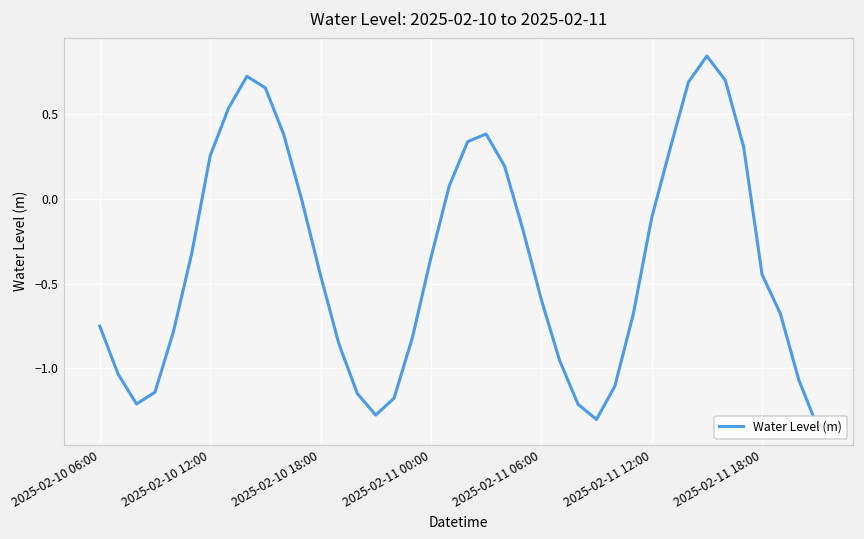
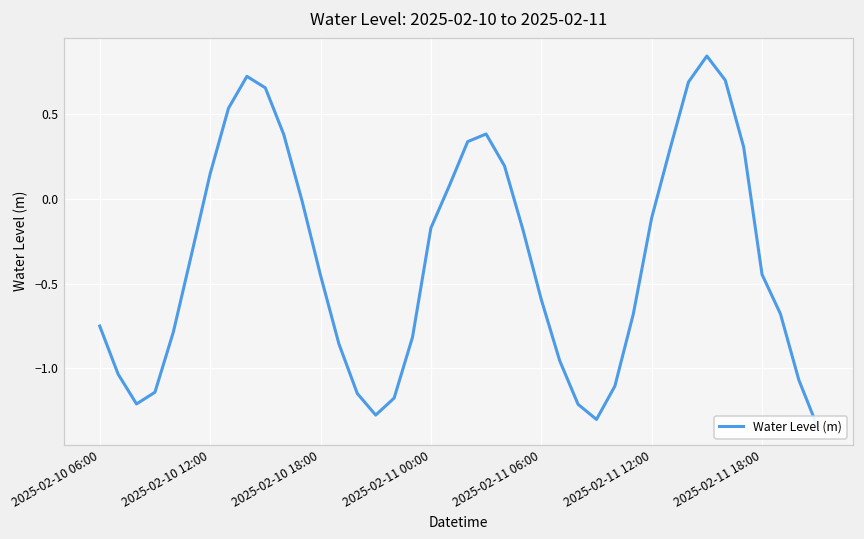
2025-02-10 12:00: 0.25 -> 0.15
2025-02-11 00:00: -0.35 -> -0.17
